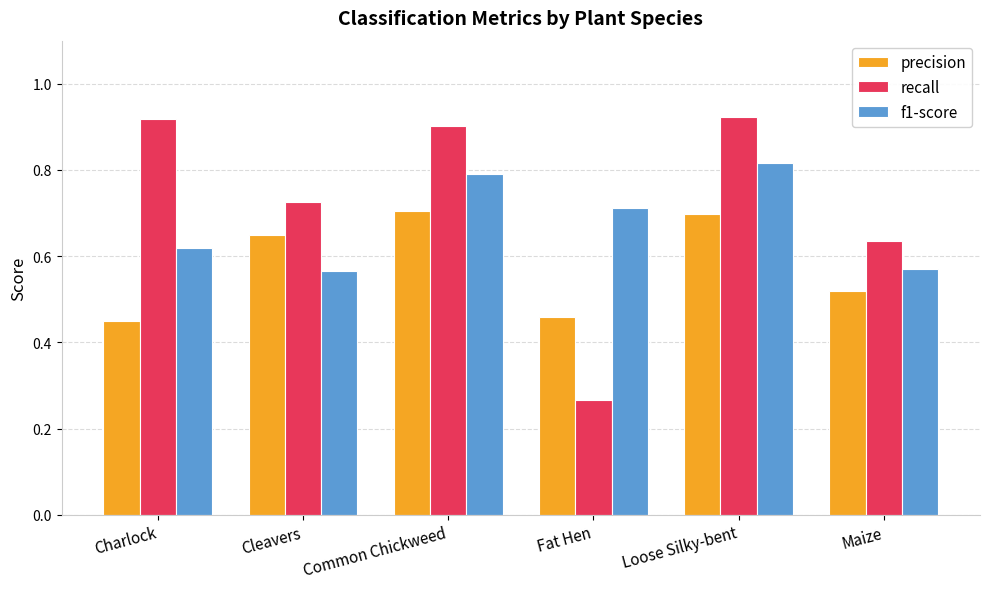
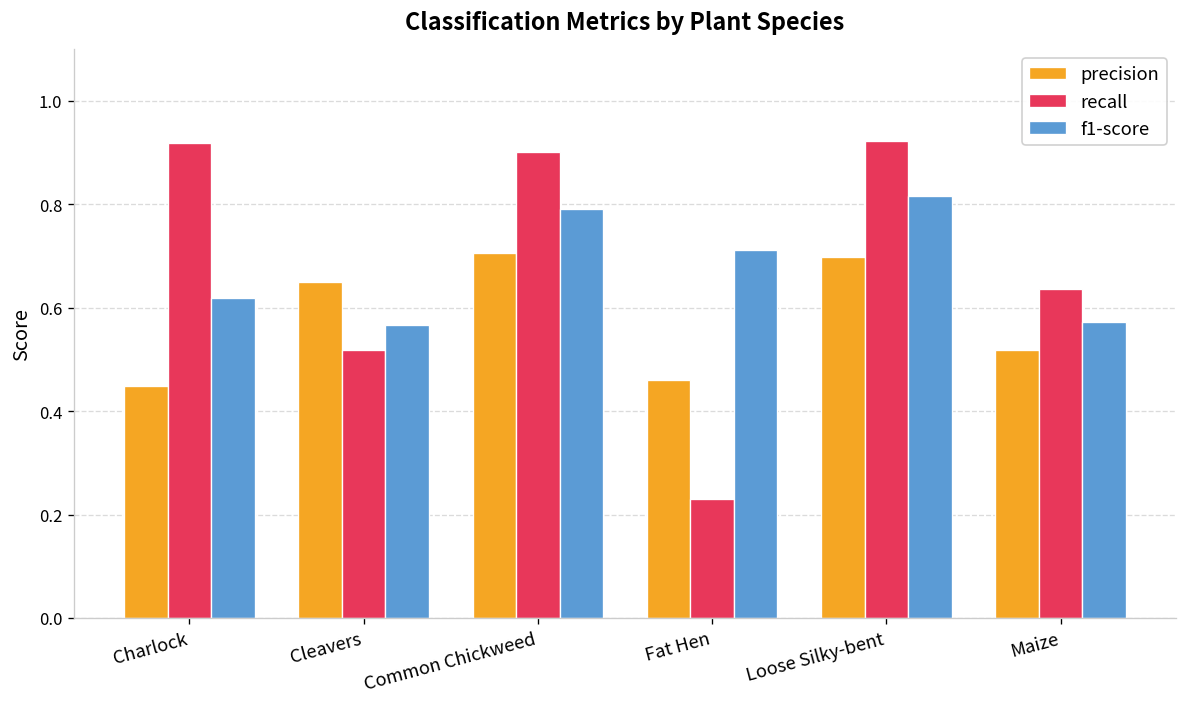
recall, Cleavers: 0.72 -> 0.52
recall, Fat Hen: 0.27 -> 0.23
